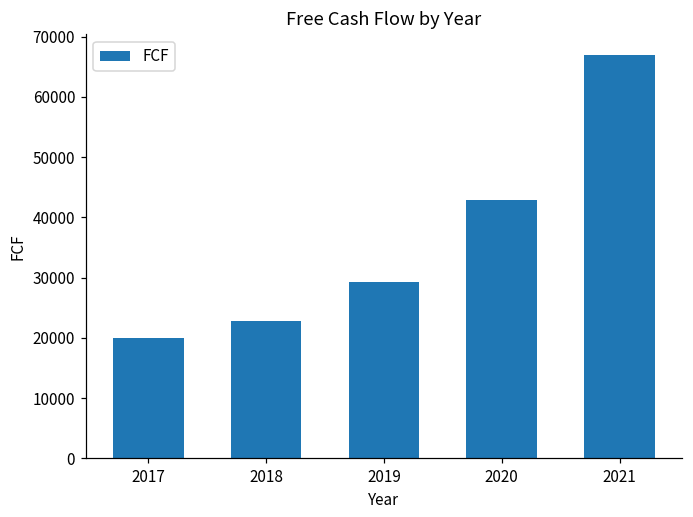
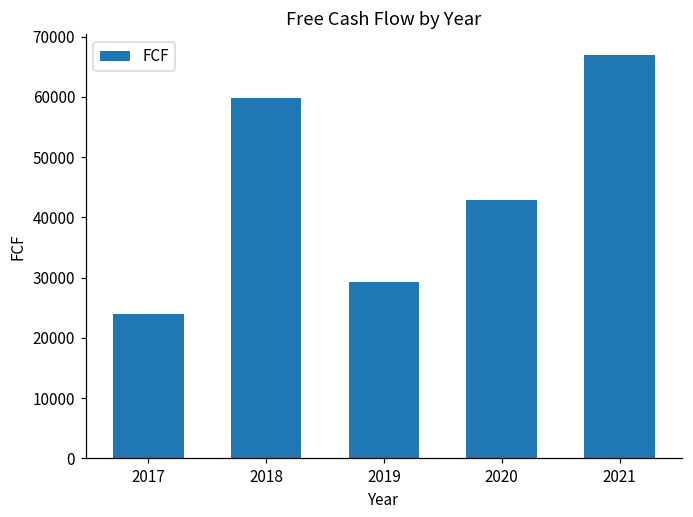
2017: 20000 -> 24000
2018: 23000 -> 60000
